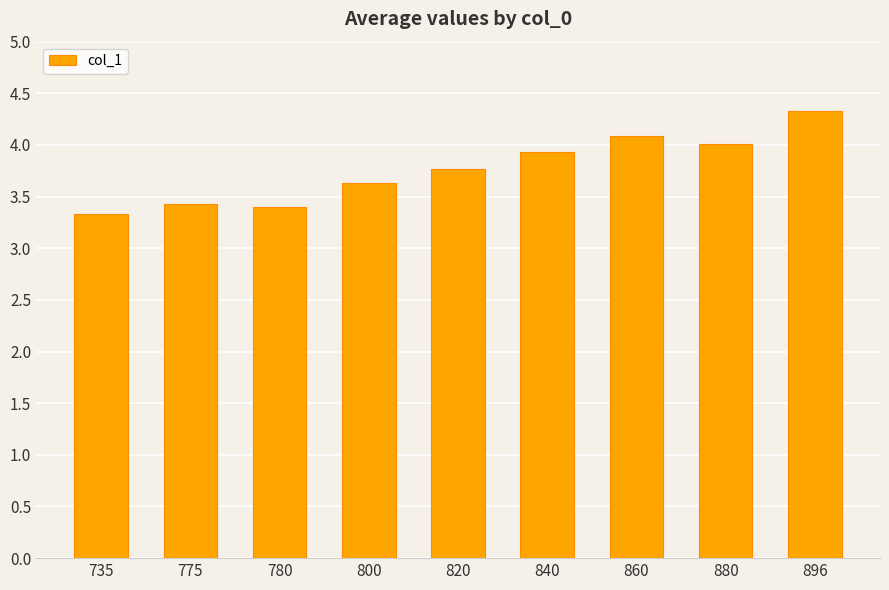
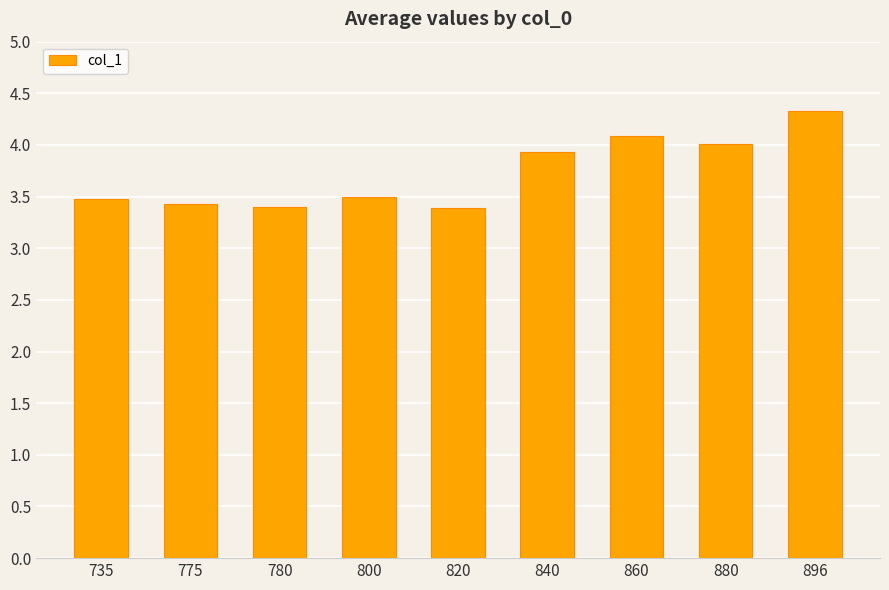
735: 3.33 -> 3.48
800: 3.64 -> 3.50
820: 3.77 -> 3.39
